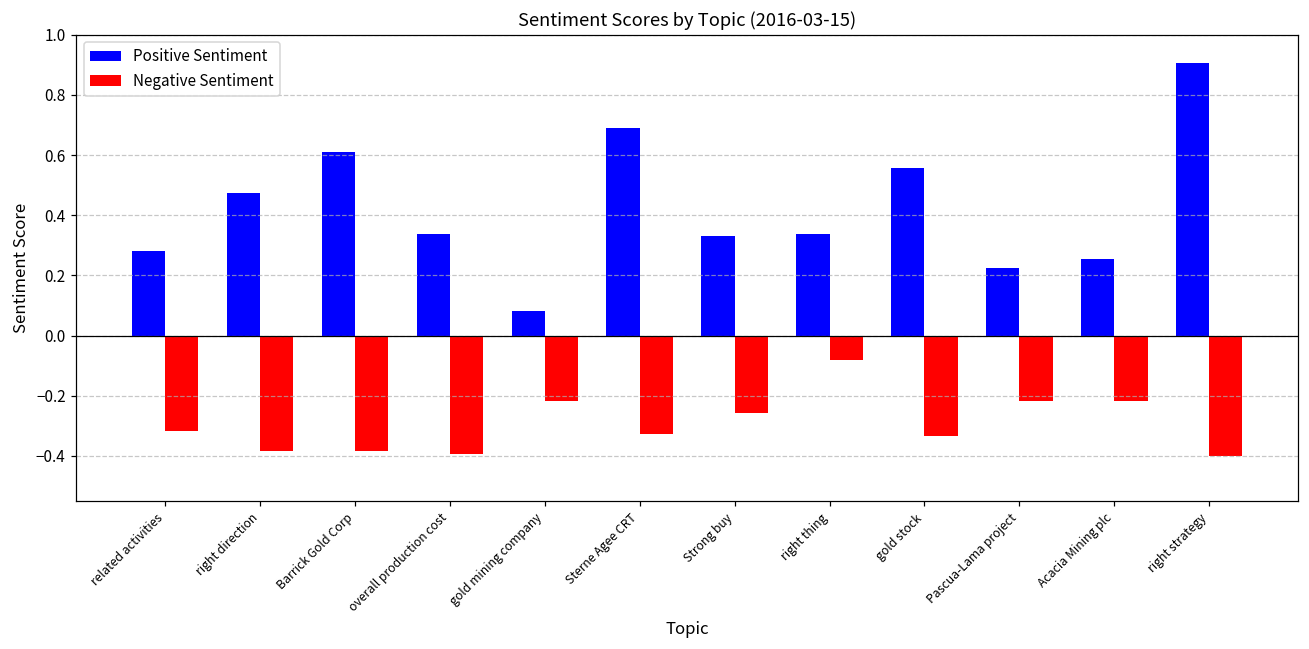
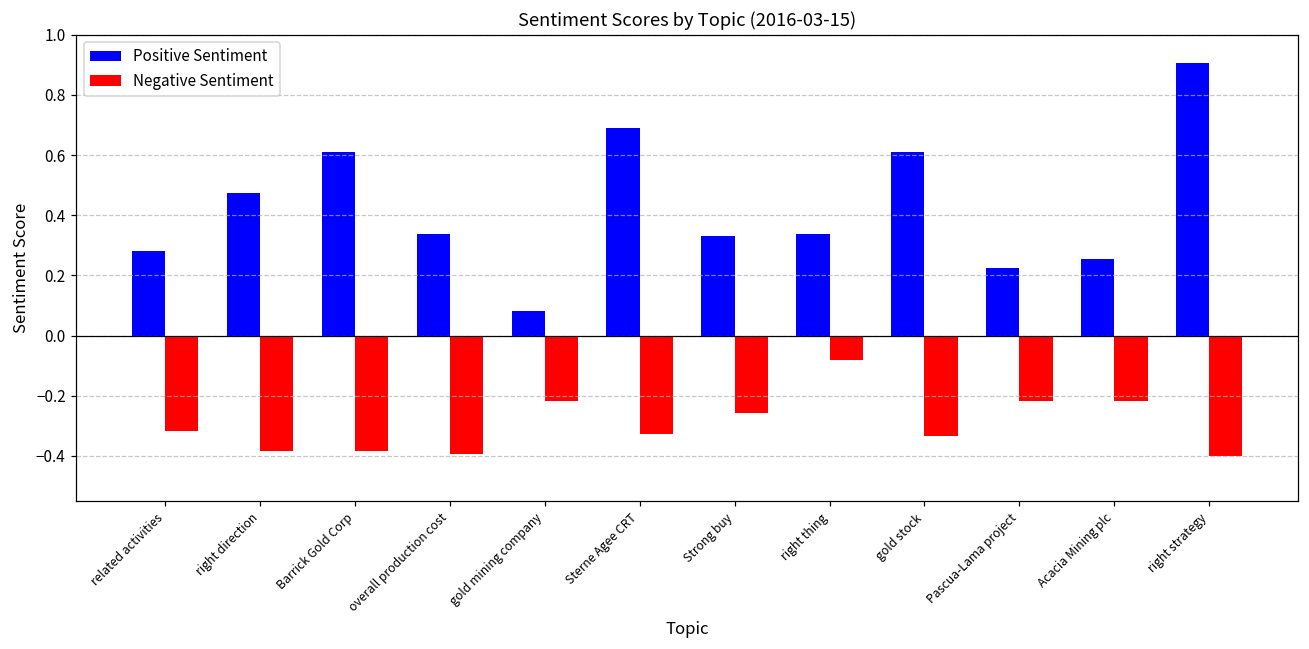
Positive Sentiment, gold stock: 0.56 -> 0.61
